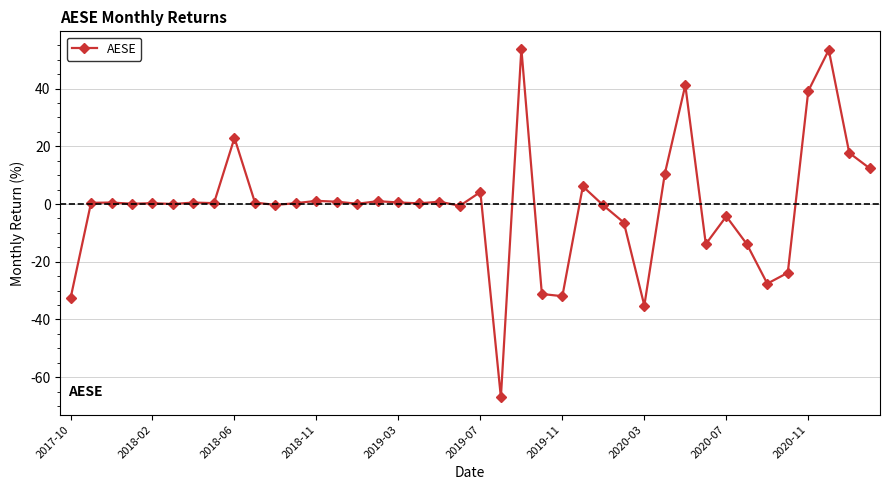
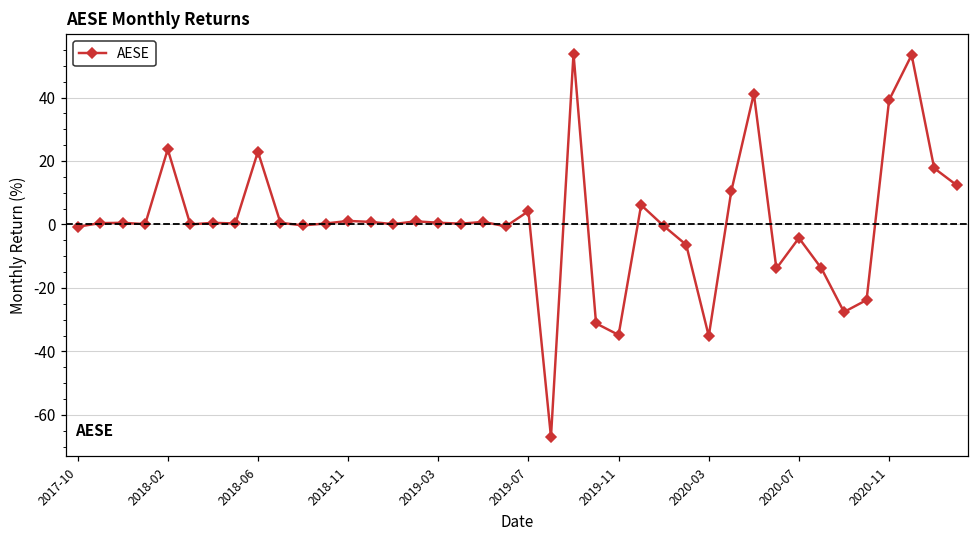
2017-10: -33 -> -1
2018-02: 0 -> 24
2019-11: -32 -> -35
